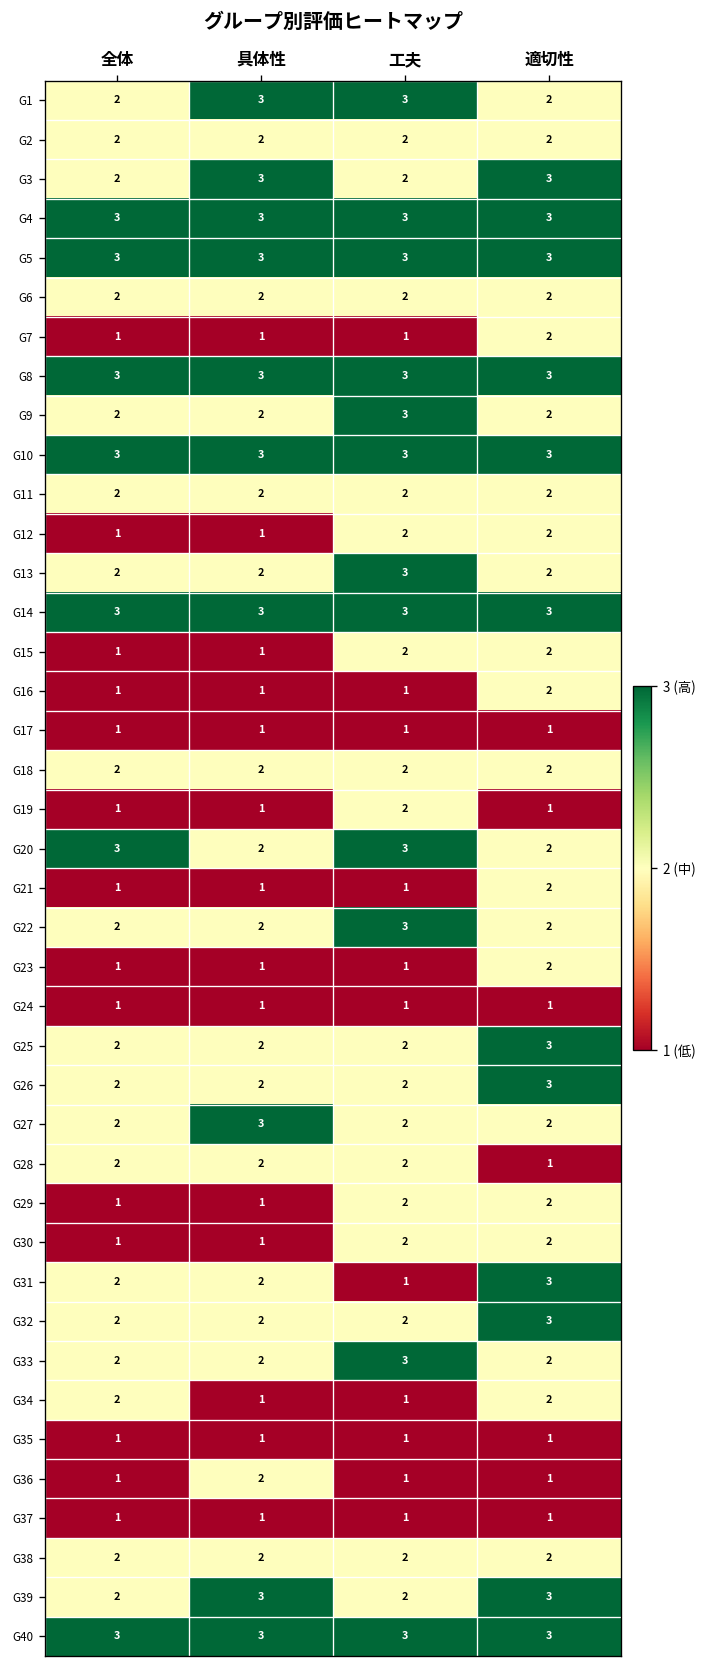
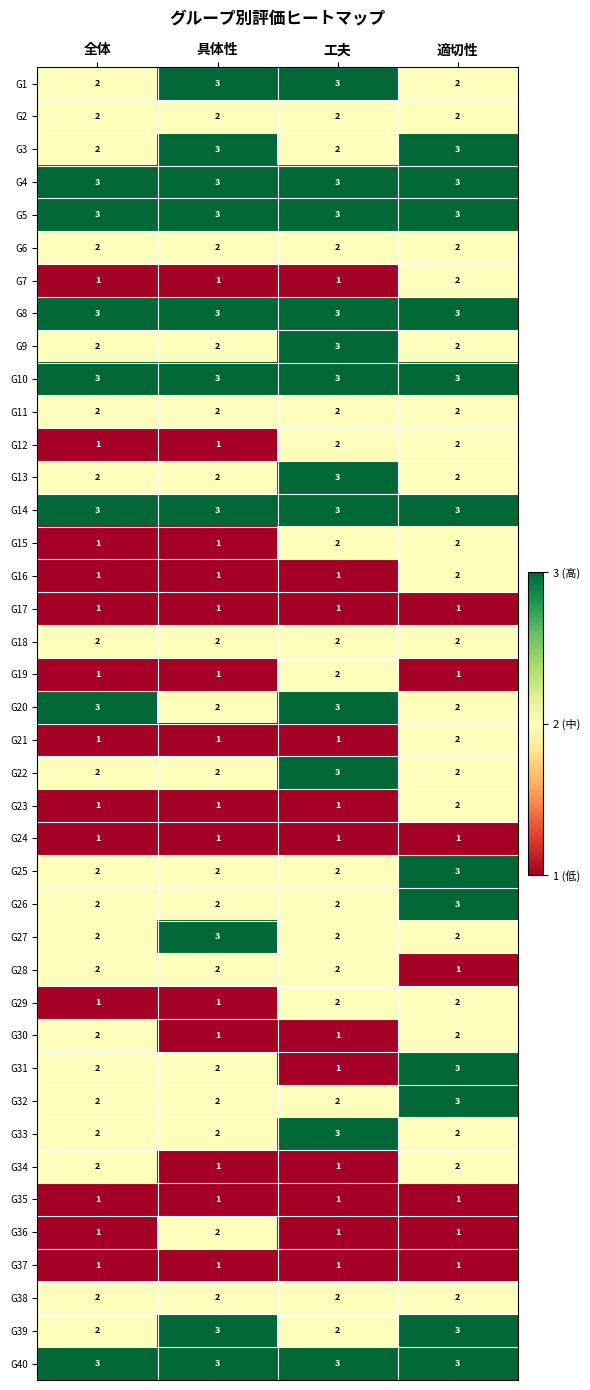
G30, 全体: 1 -> 2
G30, 工夫: 2 -> 1
